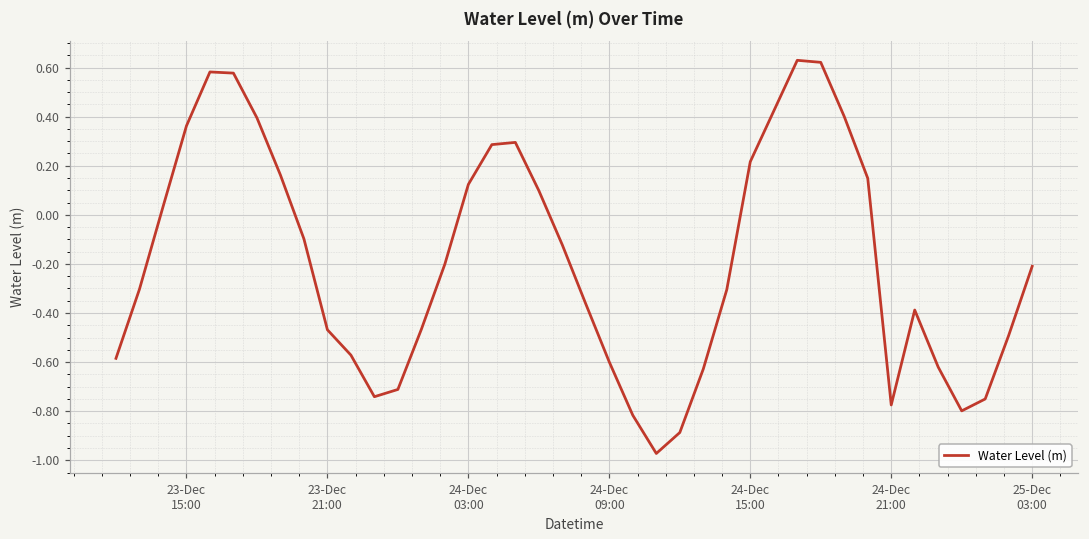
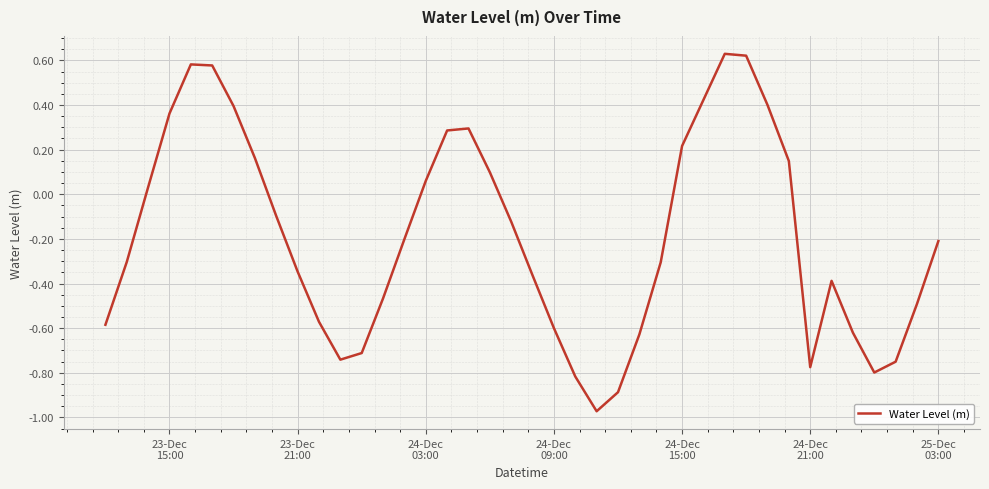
23-Dec 21:00: -0.47 -> -0.35
24-Dec 03:00: 0.12 -> 0.06
